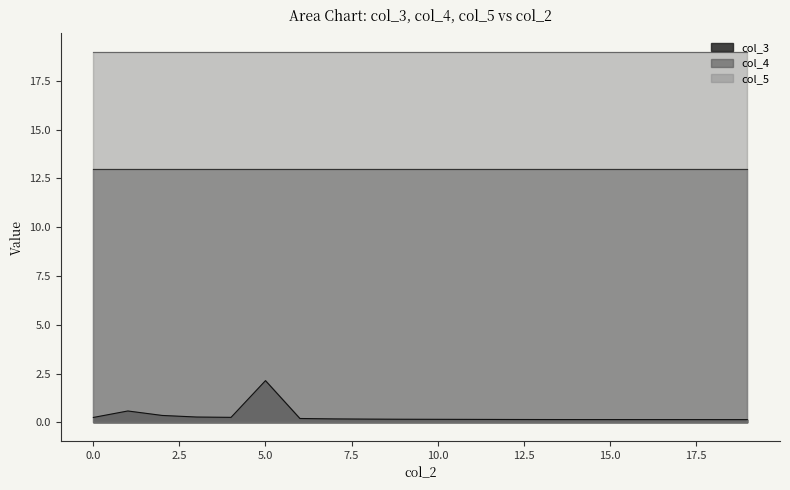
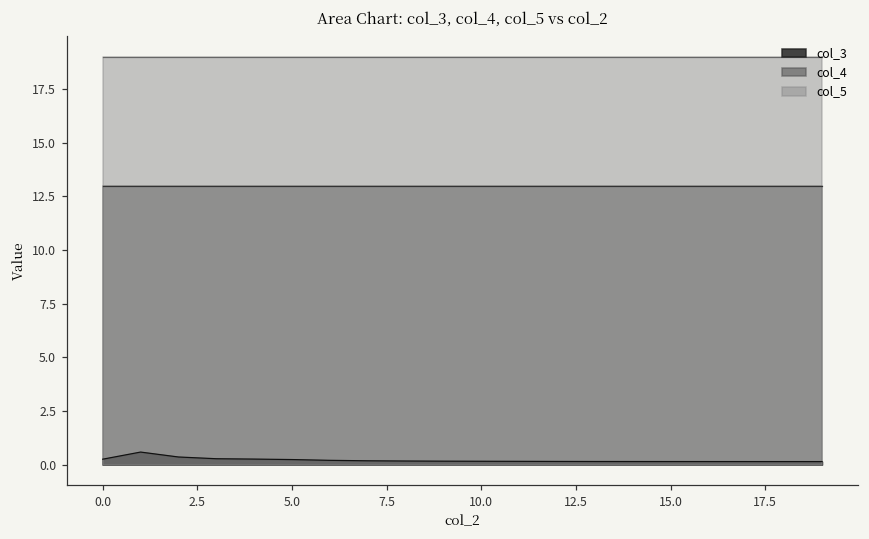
col_3, 5.0: 2.1 -> 0.2
